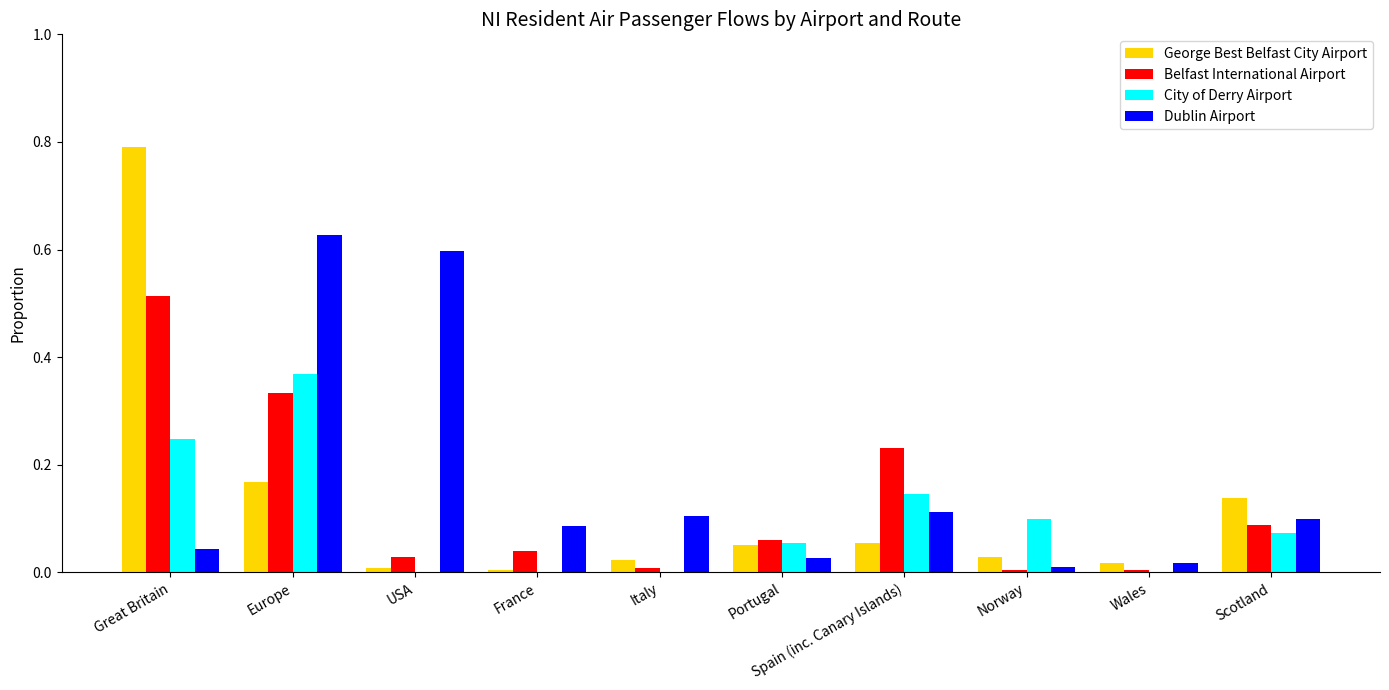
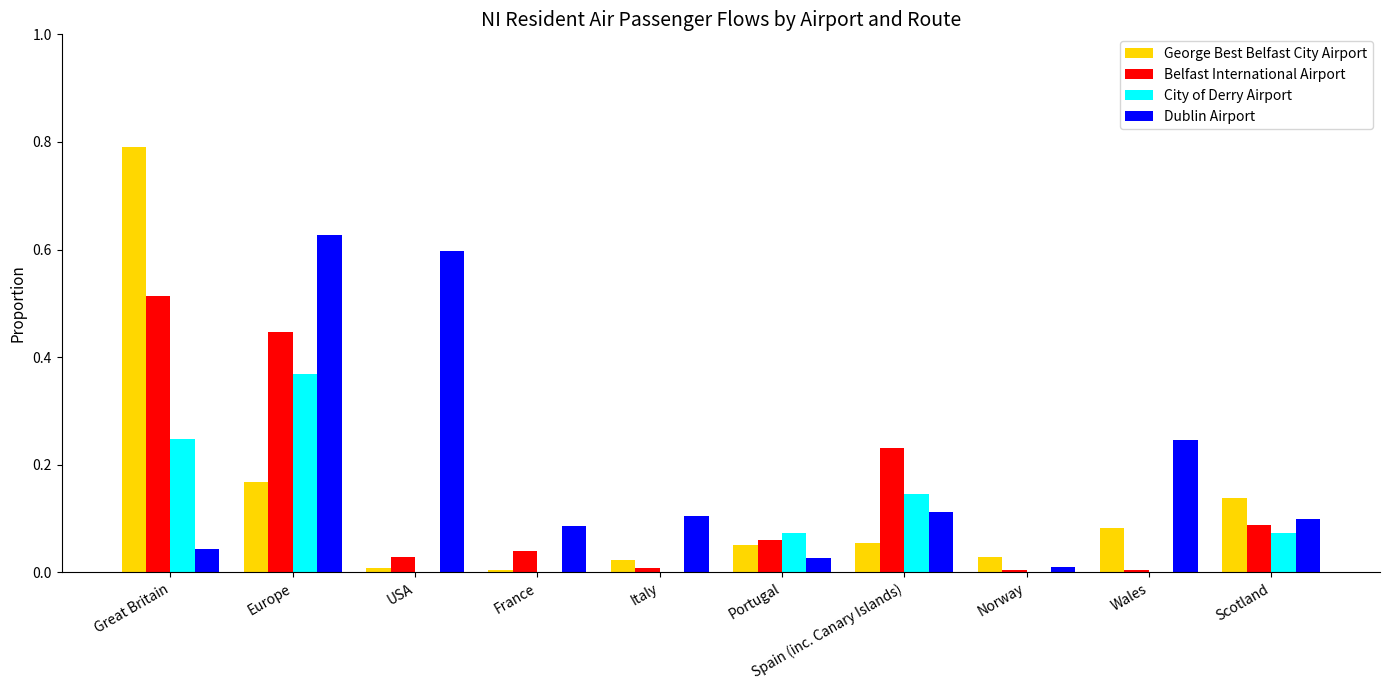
Belfast International Airport, Europe: 0.33 -> 0.45
City of Derry Airport, Portugal: 0.05 -> 0.07
City of Derry Airport, Norway: 0.1 -> 0.0
George Best Belfast City Airport, Wales: 0.02 -> 0.08
Dublin Airport, Wales: 0.02 -> 0.25
